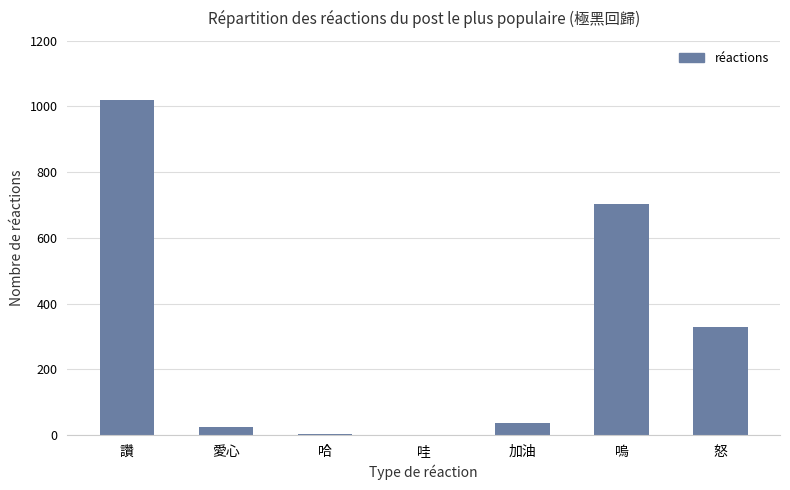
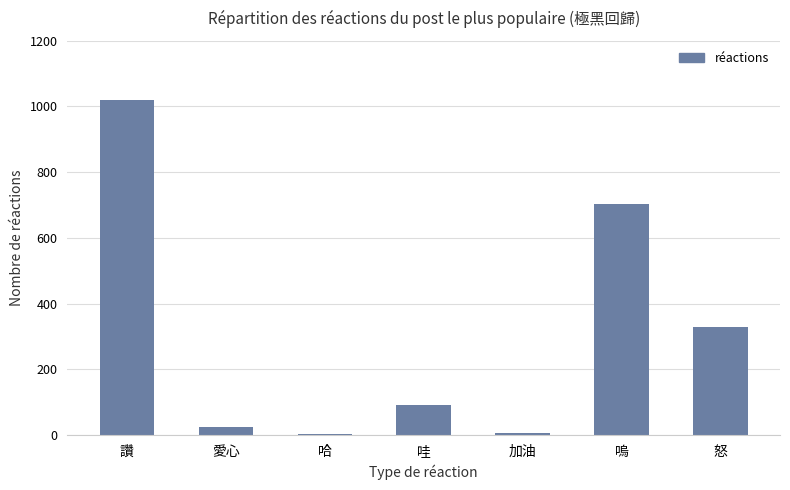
哇: 0 -> 90
加油: 40 -> 10
